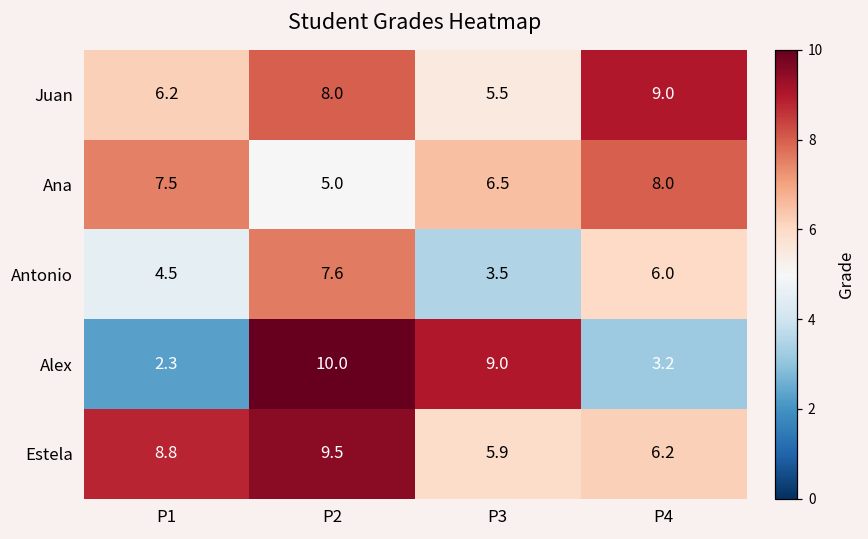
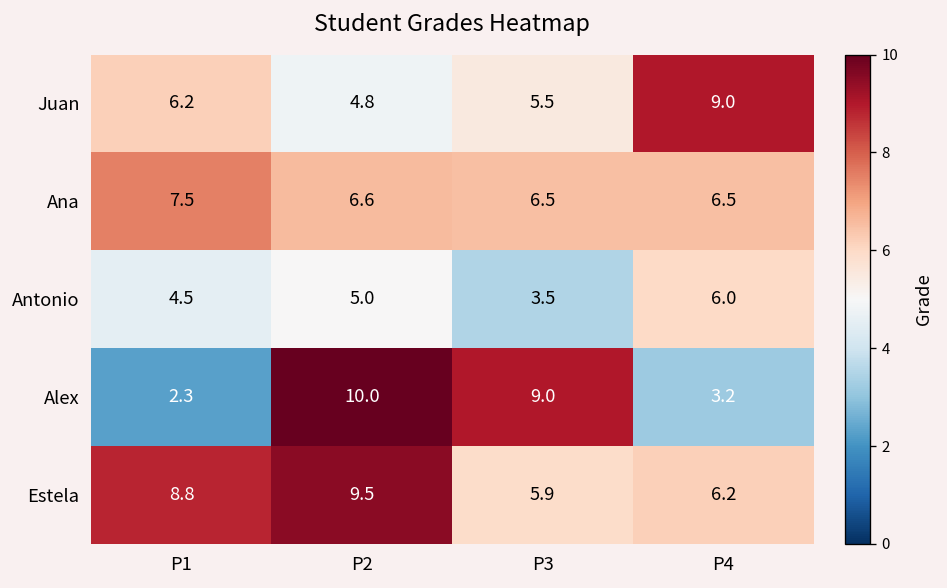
Juan, P2: 8.0 -> 4.8
Ana, P2: 5.0 -> 6.6
Ana, P4: 8.0 -> 6.5
Antonio, P2: 7.6 -> 5.0
